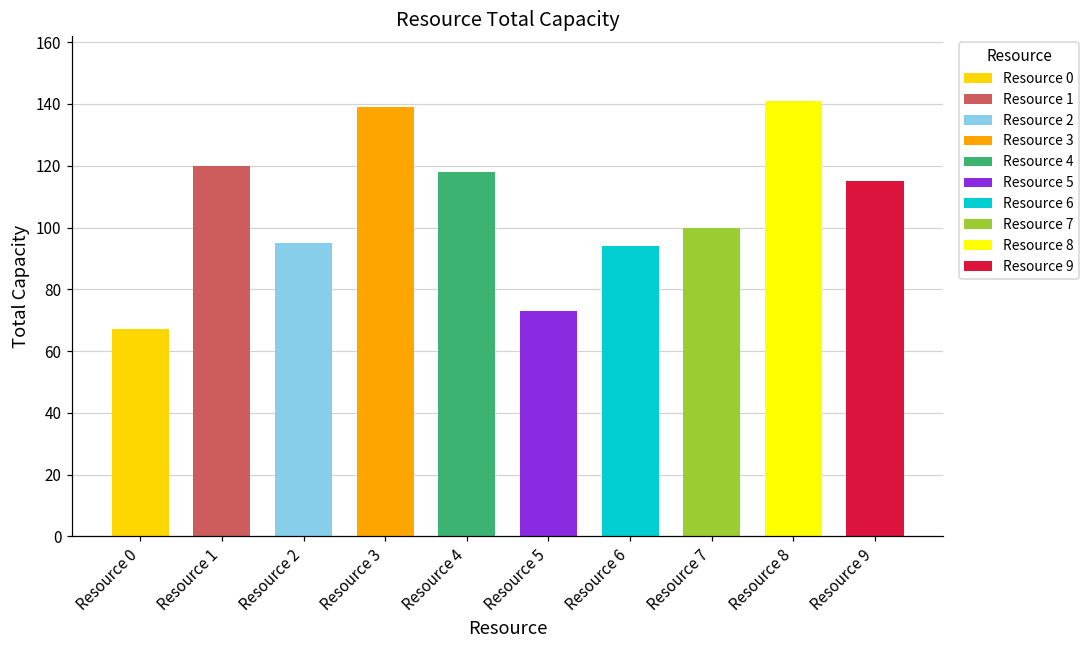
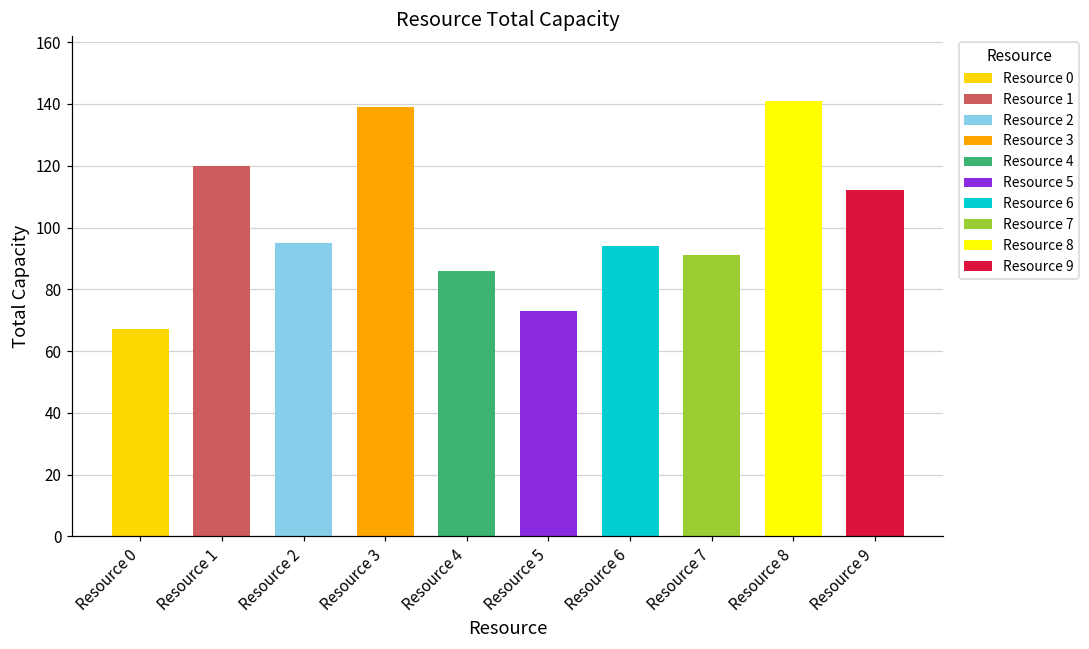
Resource 4: 118 -> 86
Resource 7: 100 -> 91
Resource 9: 115 -> 112
